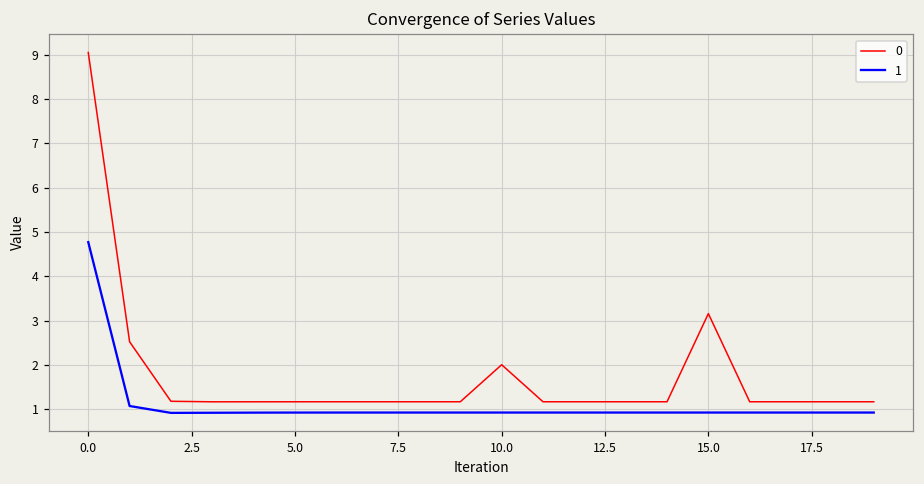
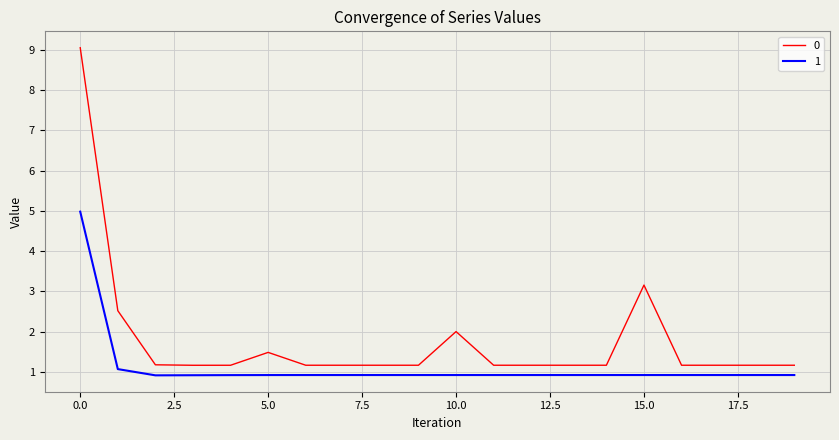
1, 0.0: 4.8 -> 5.0
0, 5.0: 1.2 -> 1.5
